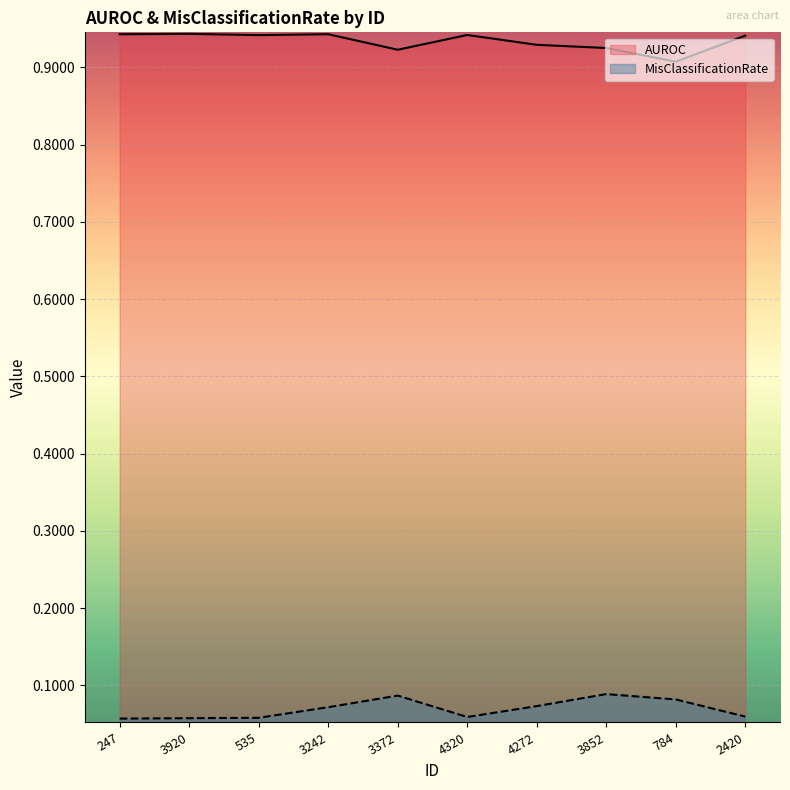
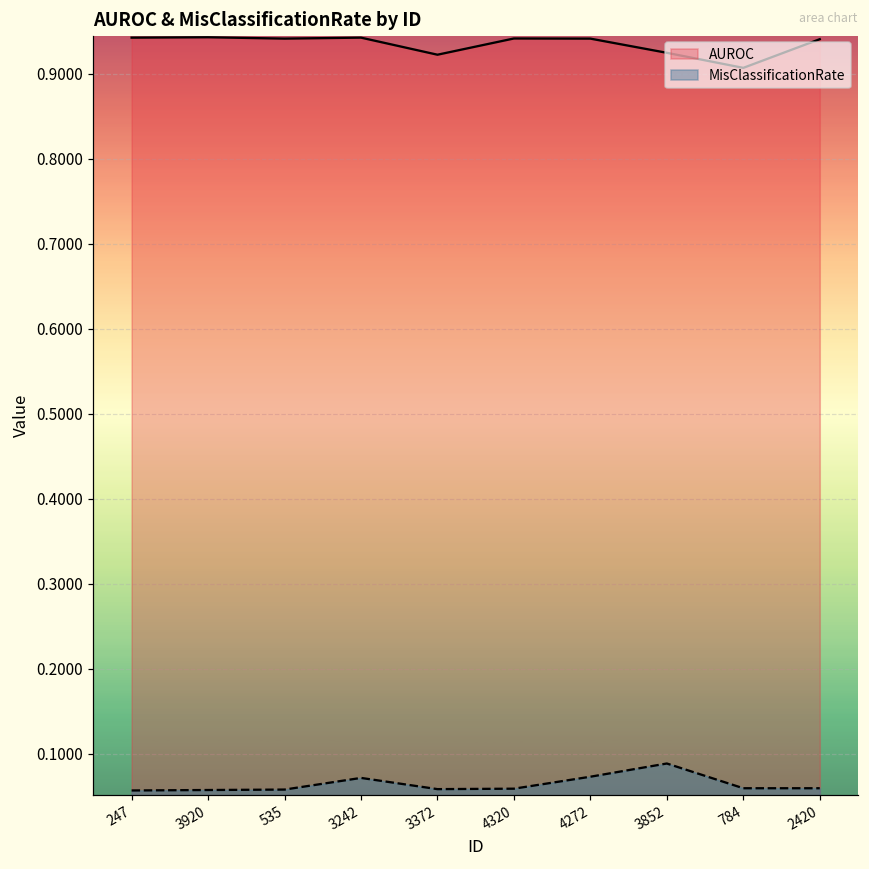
MisClassificationRate, 3372: 0.09 -> 0.06
AUROC, 4272: 0.93 -> 0.94
MisClassificationRate, 784: 0.08 -> 0.06
